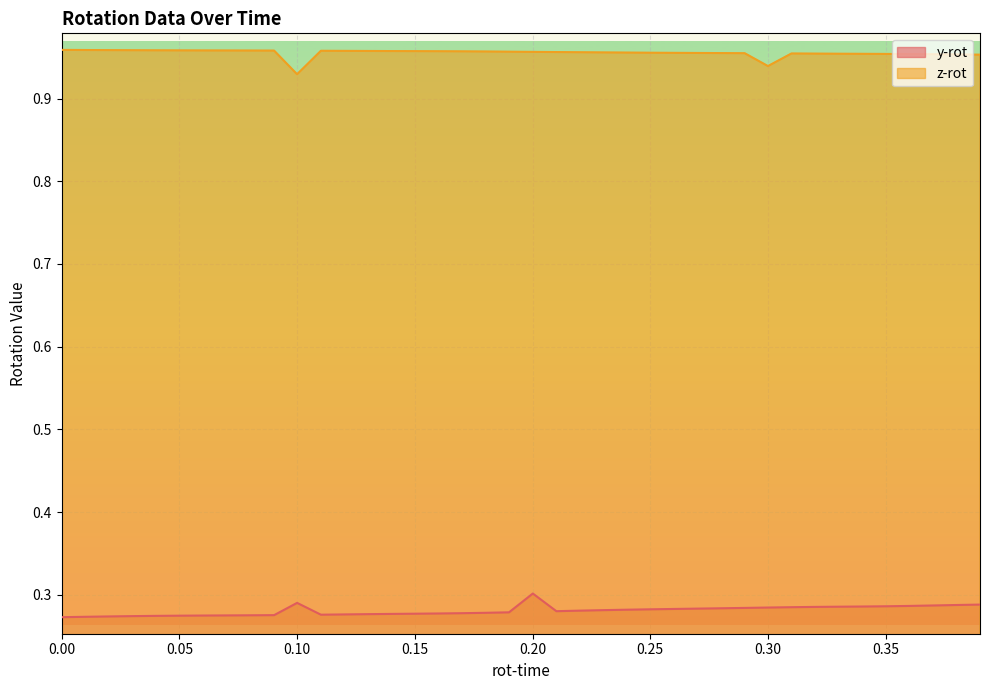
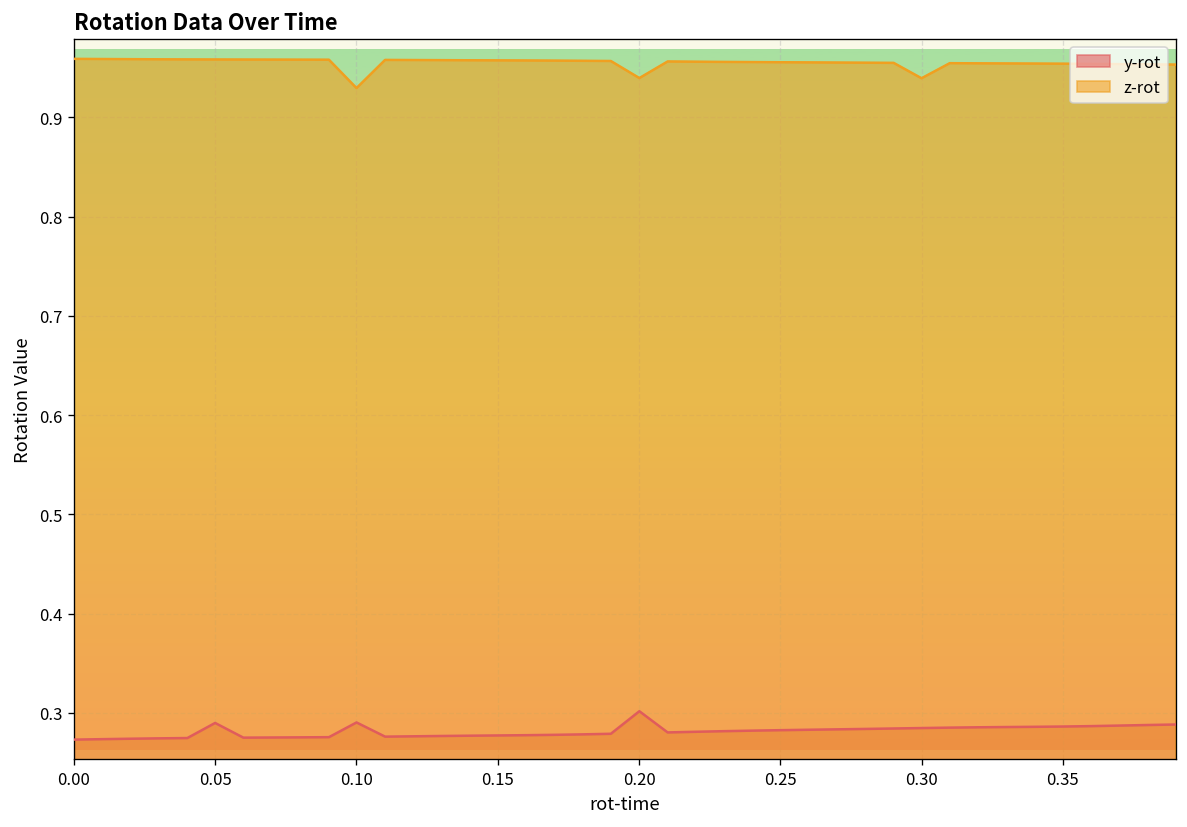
y-rot, 0.05: 0.27 -> 0.29
z-rot, 0.20: 0.96 -> 0.94
